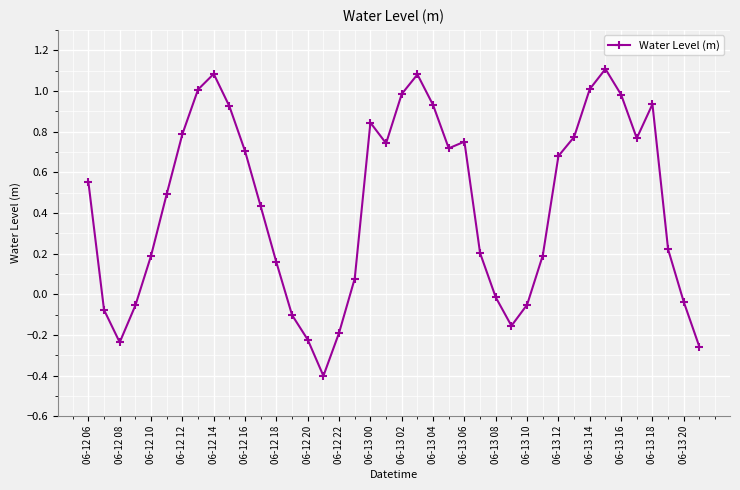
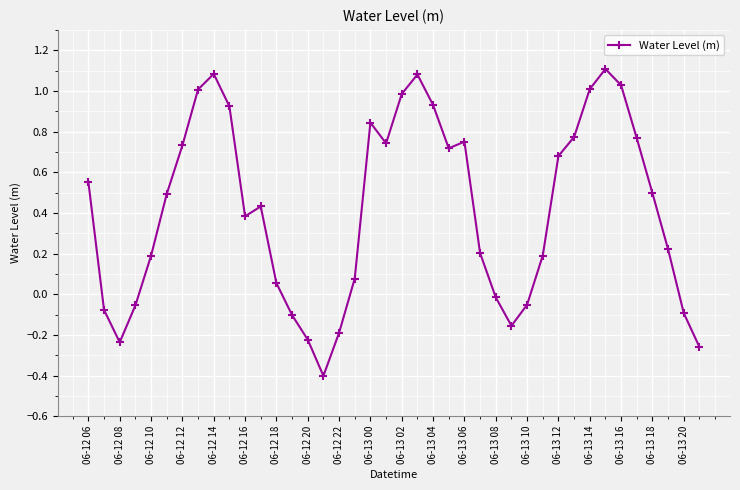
06-12 12: 0.79 -> 0.73
06-12 16: 0.70 -> 0.38
06-12 18: 0.16 -> 0.05
06-13 16: 0.98 -> 1.03
06-13 18: 0.93 -> 0.50
06-13 20: -0.04 -> -0.09
